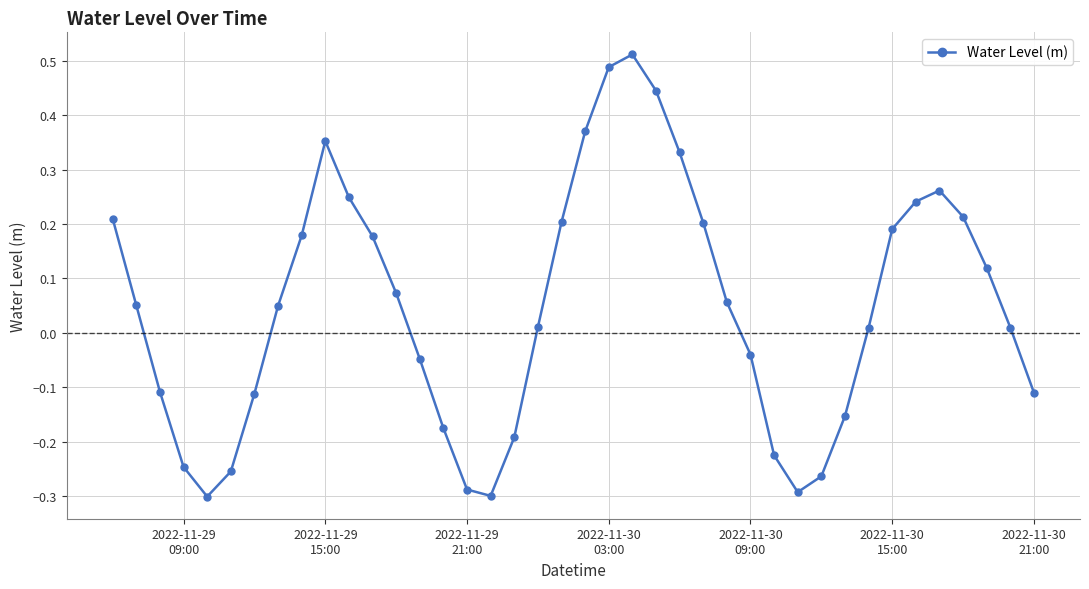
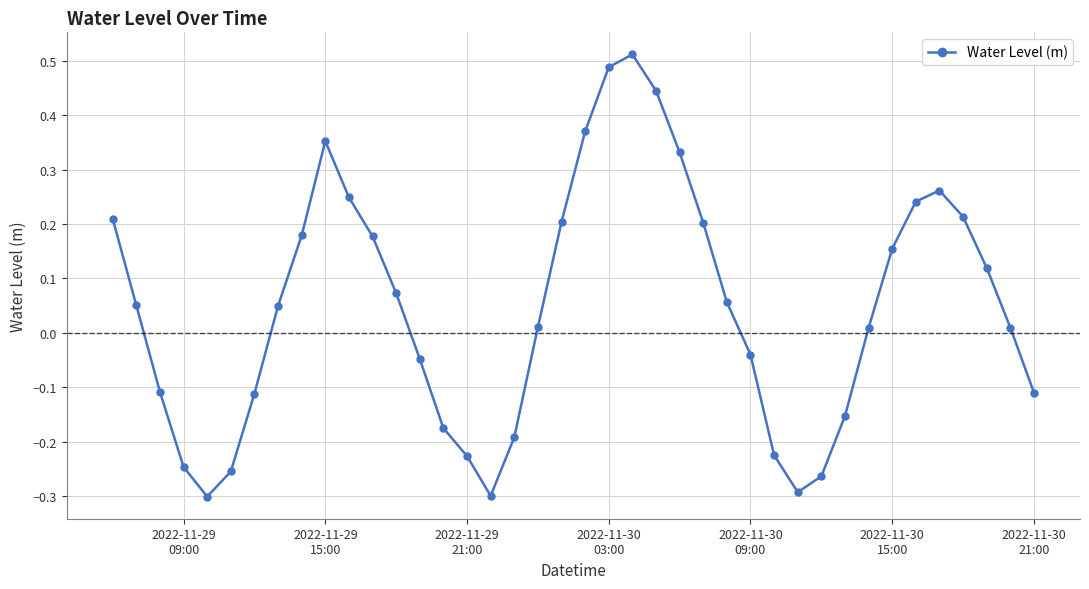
2022-11-29 21:00: -0.29 -> -0.23
2022-11-30 15:00: 0.19 -> 0.15
